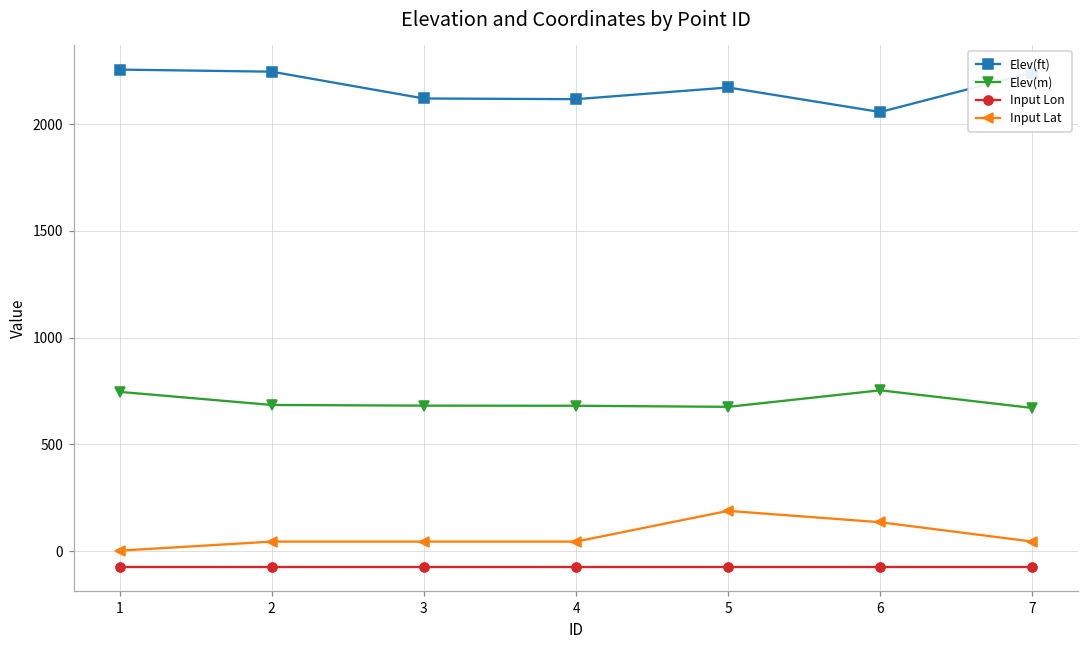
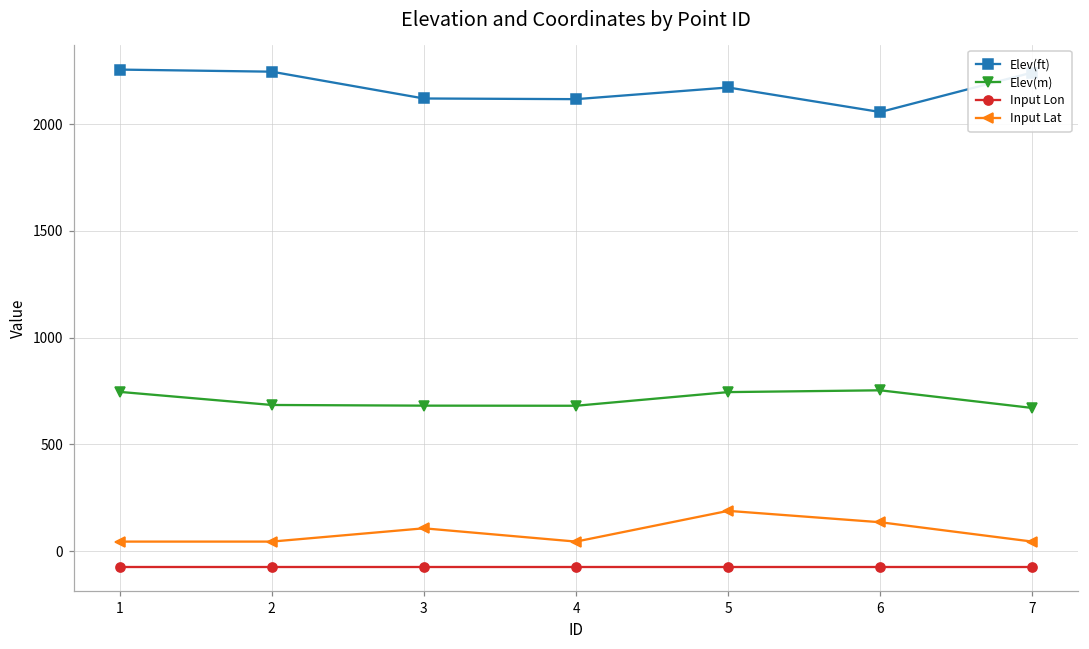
Input Lat, 1: 0 -> 40
Input Lat, 3: 40 -> 110
Elev(m), 5: 680 -> 740
